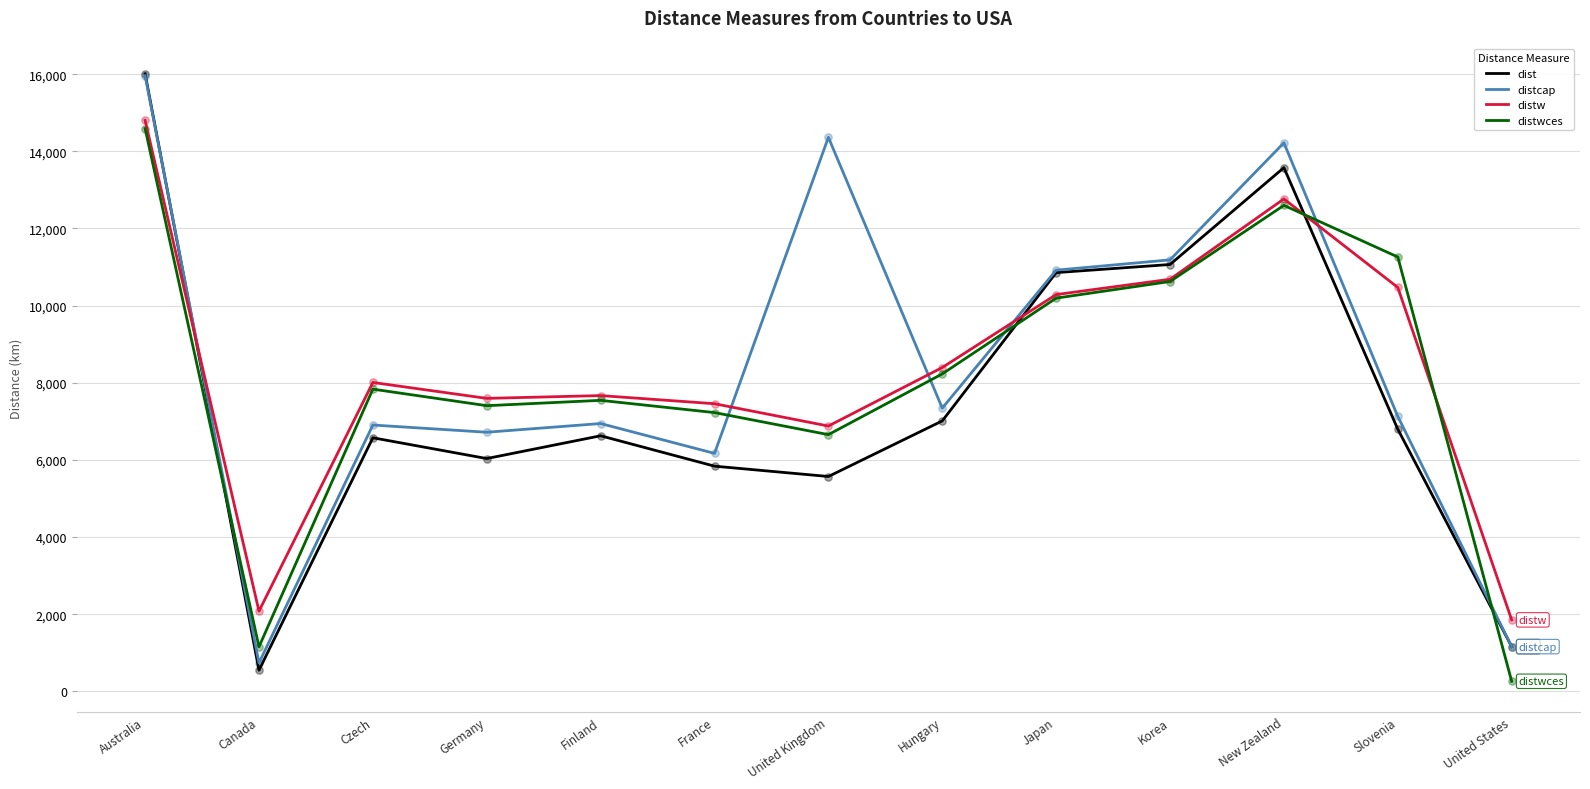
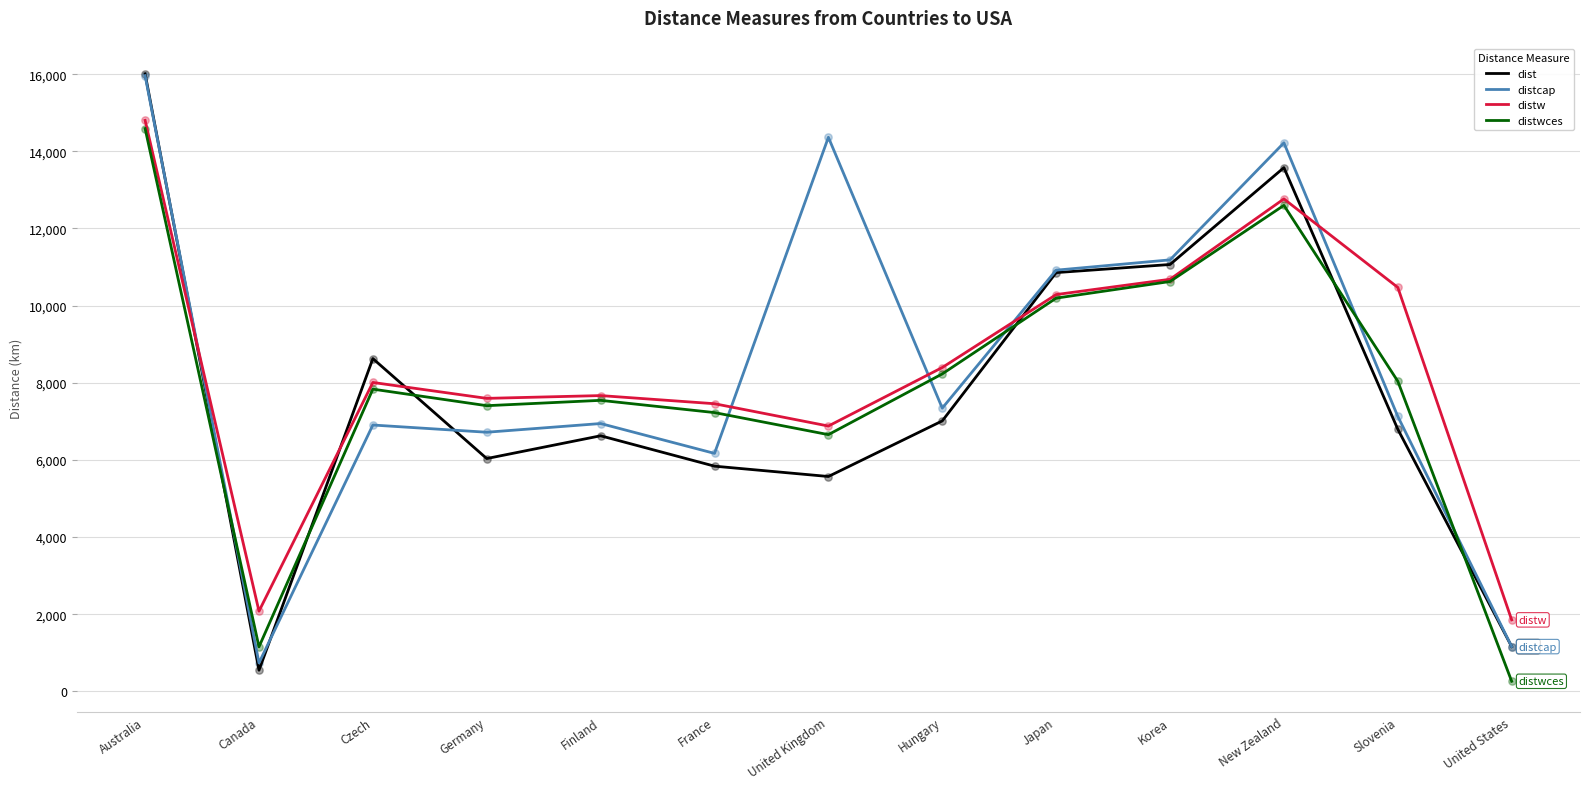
dist, Czech: 6,600 -> 8,600
distwces, Slovenia: 11,300 -> 8,000
